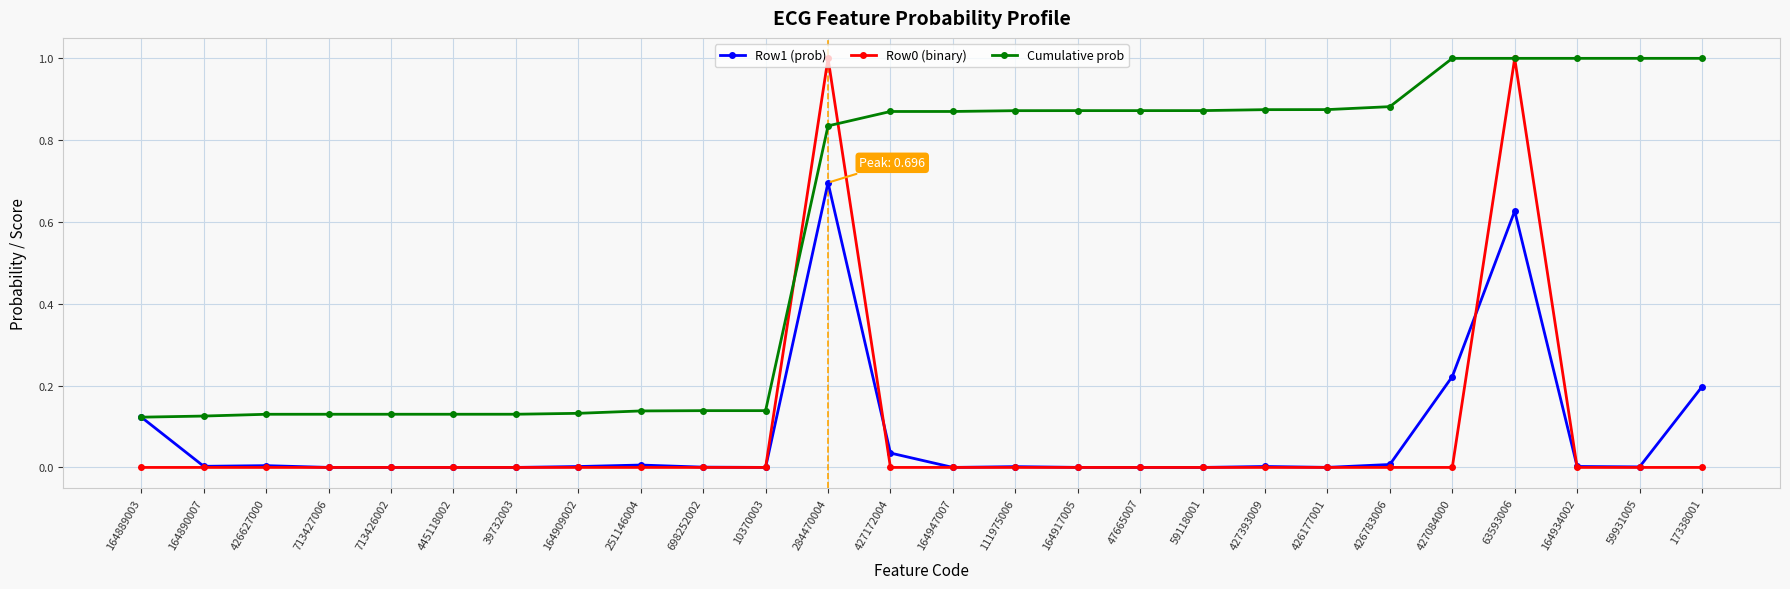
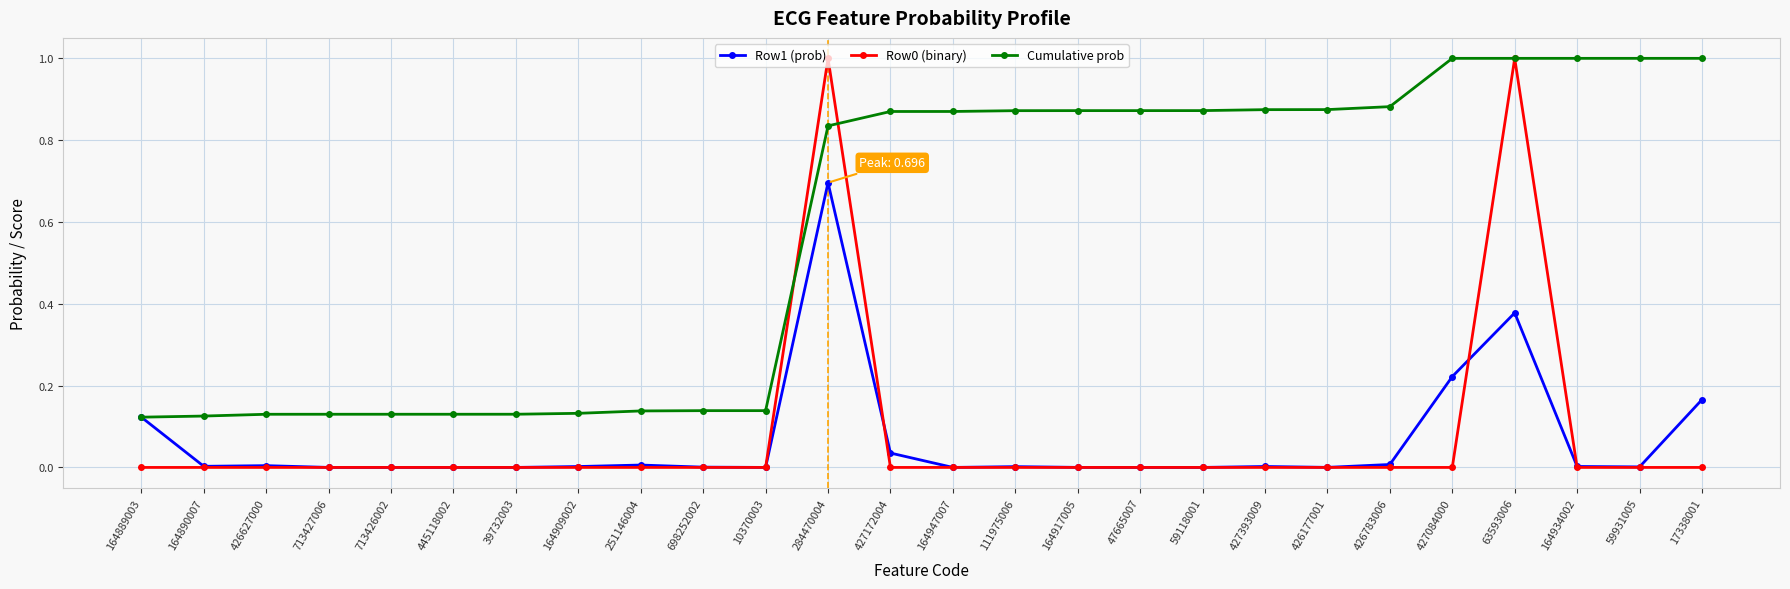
Row1 (prob), 63593006: 0.63 -> 0.38
Row1 (prob), 17338001: 0.20 -> 0.17
